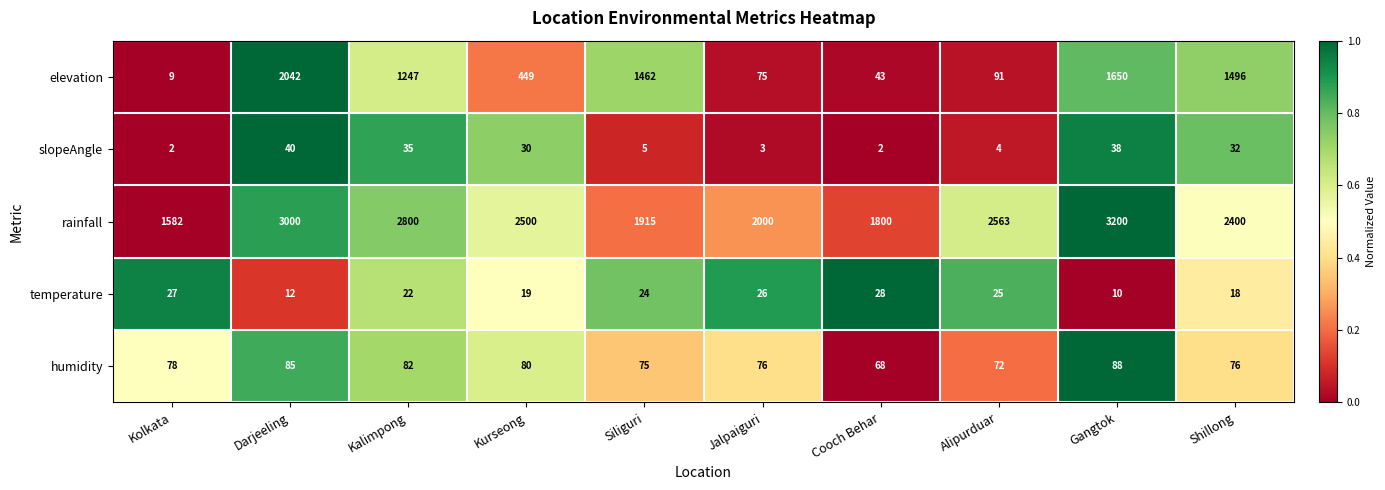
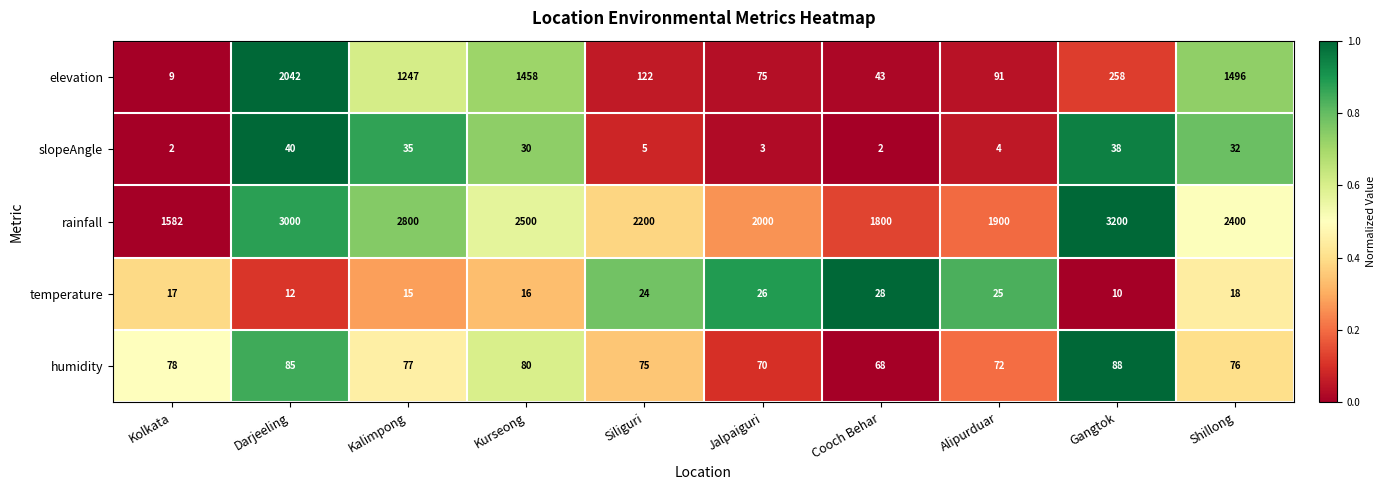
elevation, Kurseong: 449 -> 1458
elevation, Siliguri: 1462 -> 122
elevation, Gangtok: 1650 -> 258
rainfall, Siliguri: 1915 -> 2200
rainfall, Alipurduar: 2563 -> 1900
temperature, Kolkata: 27 -> 17
temperature, Kalimpong: 22 -> 15
temperature, Kurseong: 19 -> 16
humidity, Kalimpong: 82 -> 77
humidity, Jalpaiguri: 76 -> 70
